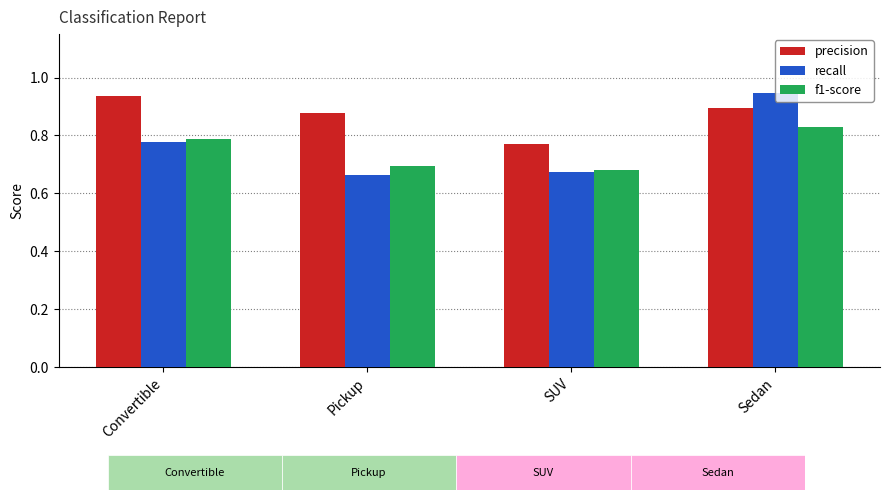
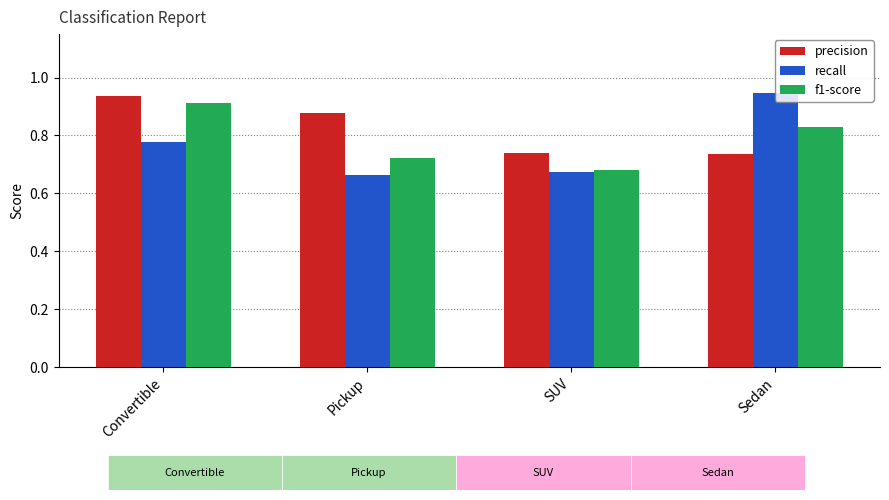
f1-score, Convertible: 0.79 -> 0.91
f1-score, Pickup: 0.69 -> 0.72
precision, SUV: 0.77 -> 0.74
precision, Sedan: 0.89 -> 0.73
